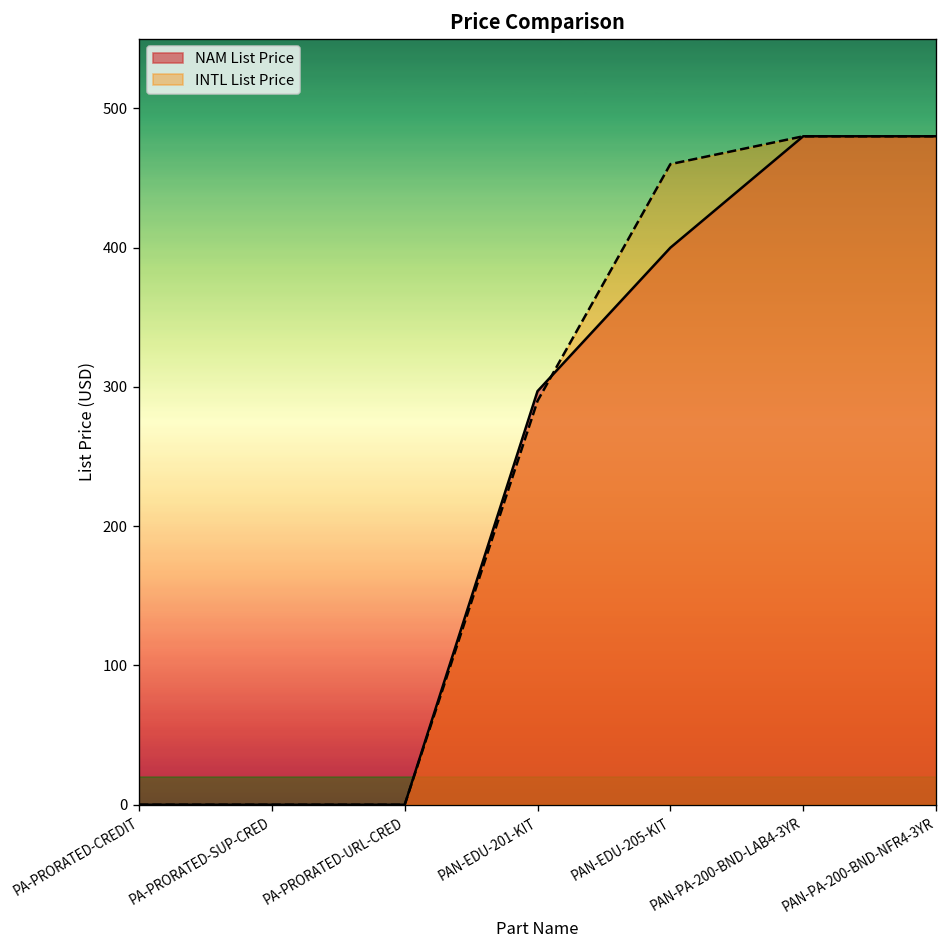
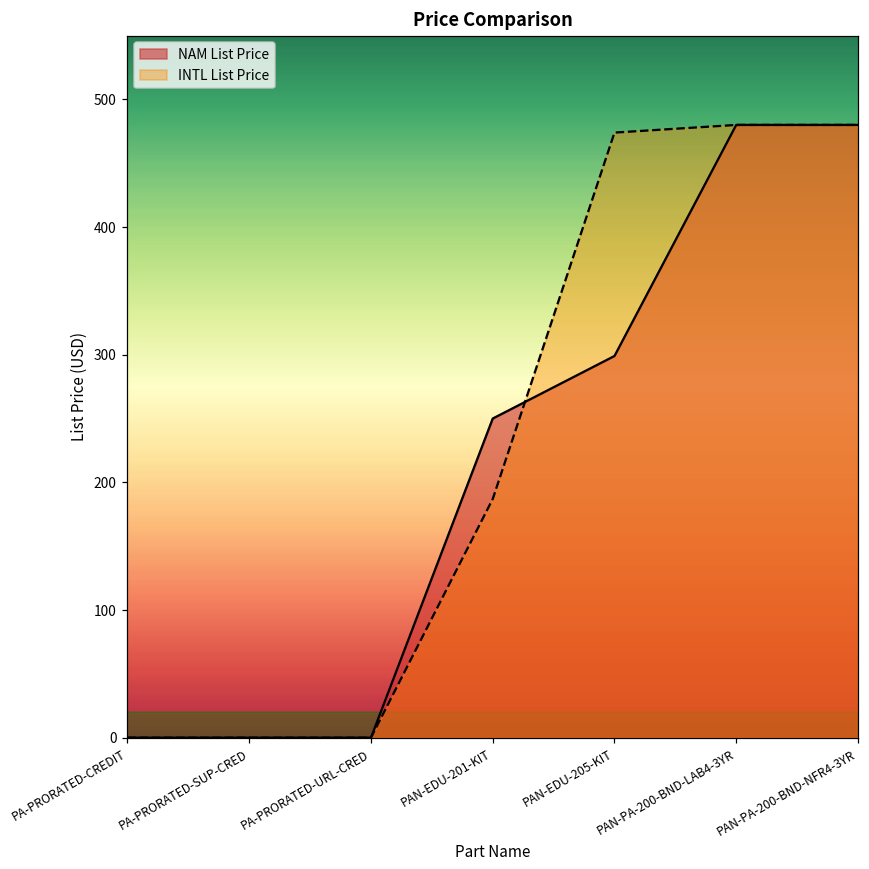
NAM List Price, PAN-EDU-201-KIT: 297 -> 250
INTL List Price, PAN-EDU-201-KIT: 290 -> 187
NAM List Price, PAN-EDU-205-KIT: 400 -> 299
INTL List Price, PAN-EDU-205-KIT: 460 -> 474
